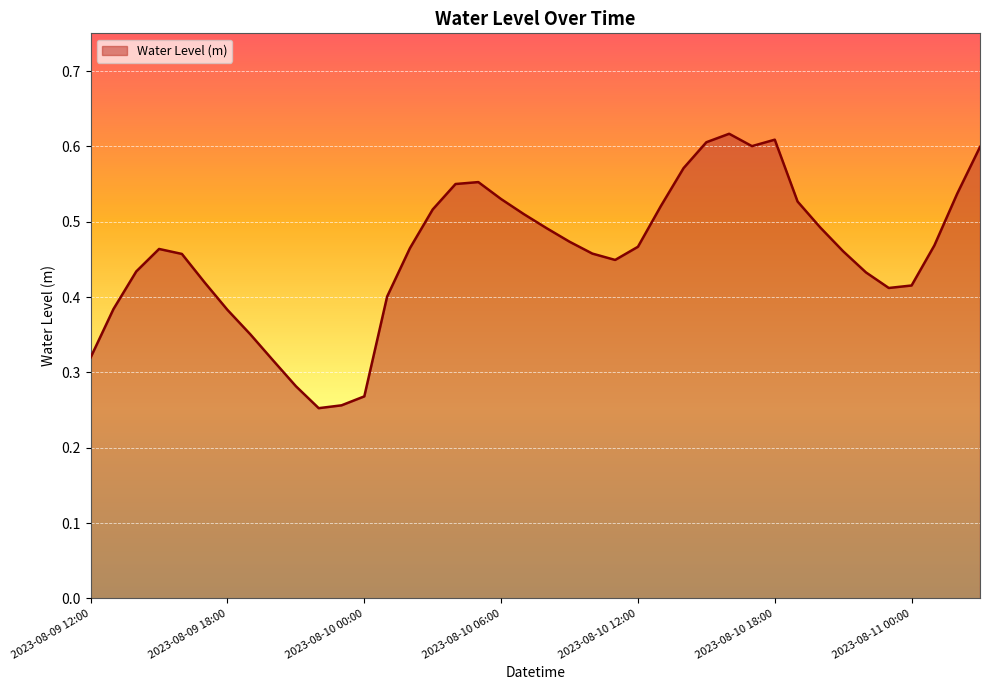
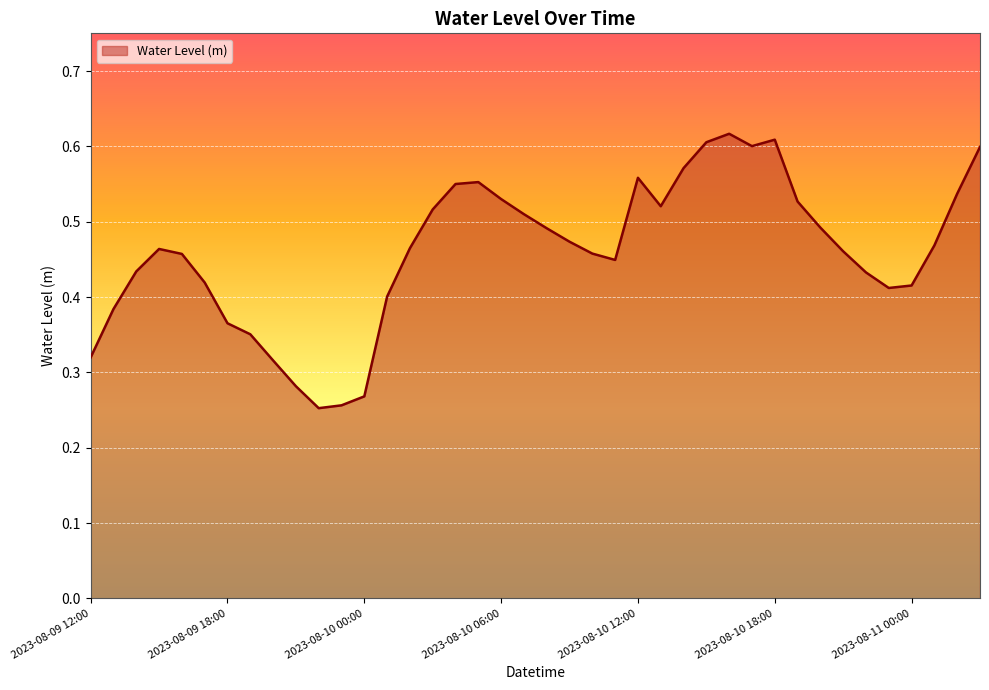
2023-08-09 18:00: 0.38 -> 0.37
2023-08-10 12:00: 0.47 -> 0.56
